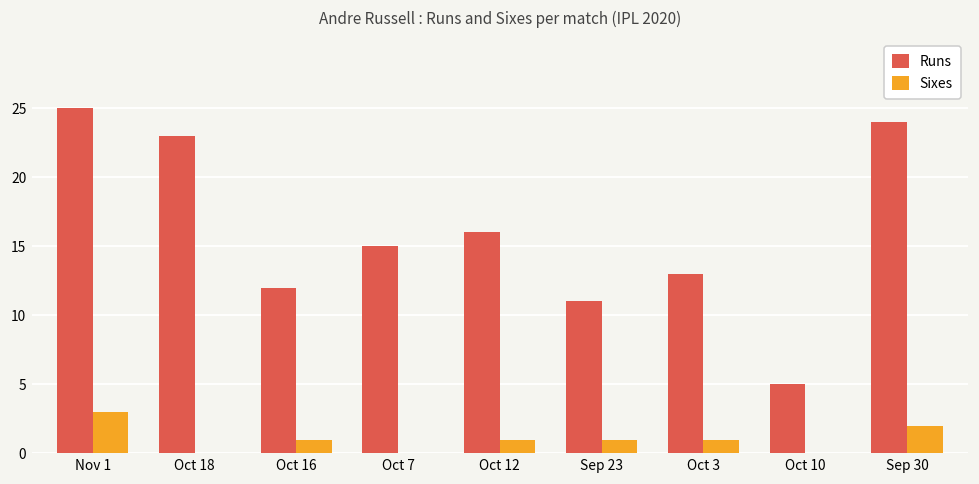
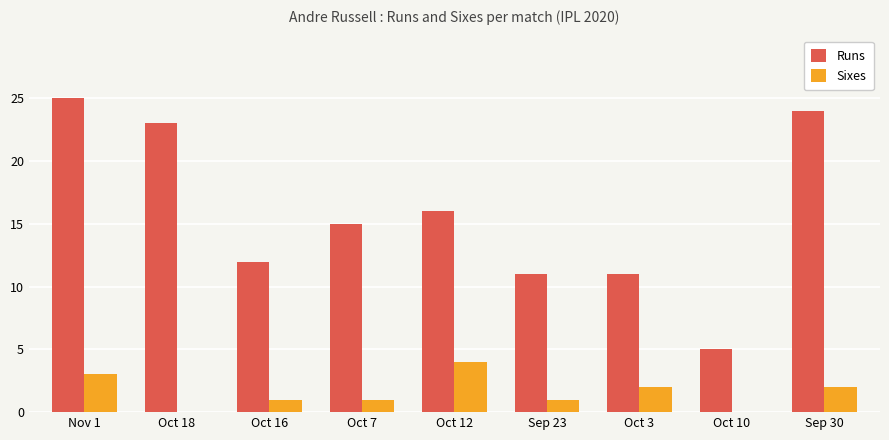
Sixes, Oct 7: 0 -> 1
Sixes, Oct 12: 1 -> 4
Runs, Oct 3: 13 -> 11
Sixes, Oct 3: 1 -> 2
